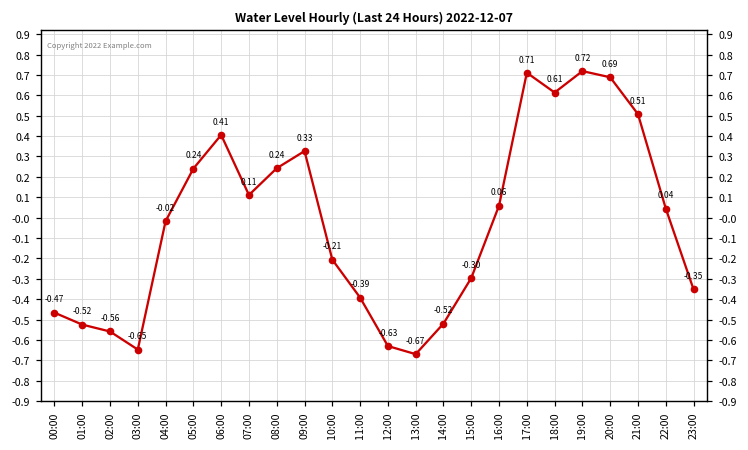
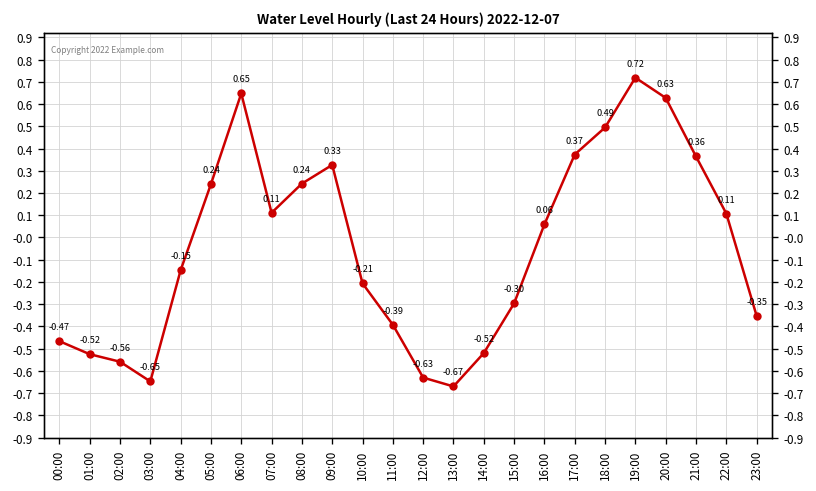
04:00: -0.02 -> -0.15
06:00: 0.41 -> 0.65
17:00: 0.71 -> 0.37
18:00: 0.61 -> 0.49
20:00: 0.69 -> 0.63
21:00: 0.51 -> 0.36
22:00: 0.04 -> 0.11
